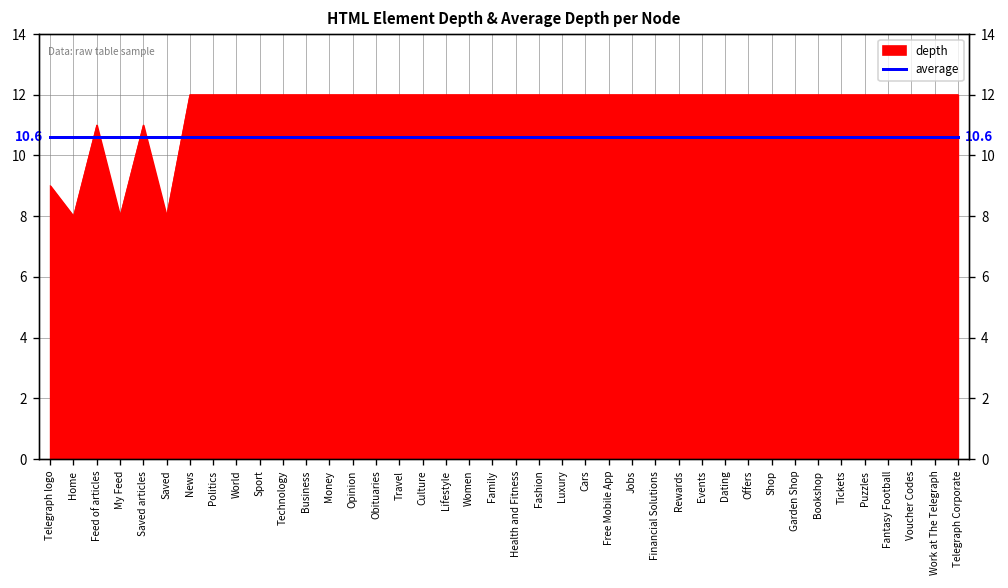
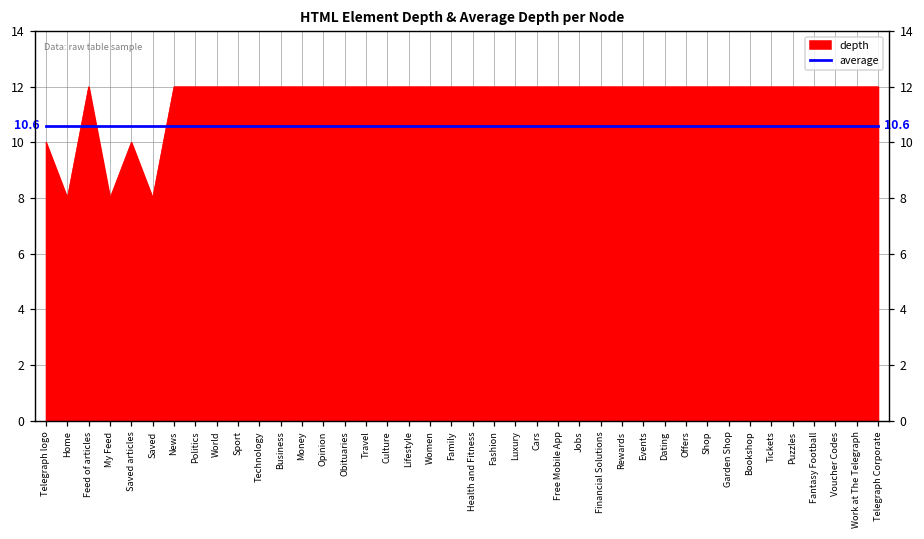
depth, Telegraph logo: 9 -> 10
depth, Feed of articles: 11 -> 12
depth, Saved articles: 11 -> 10
